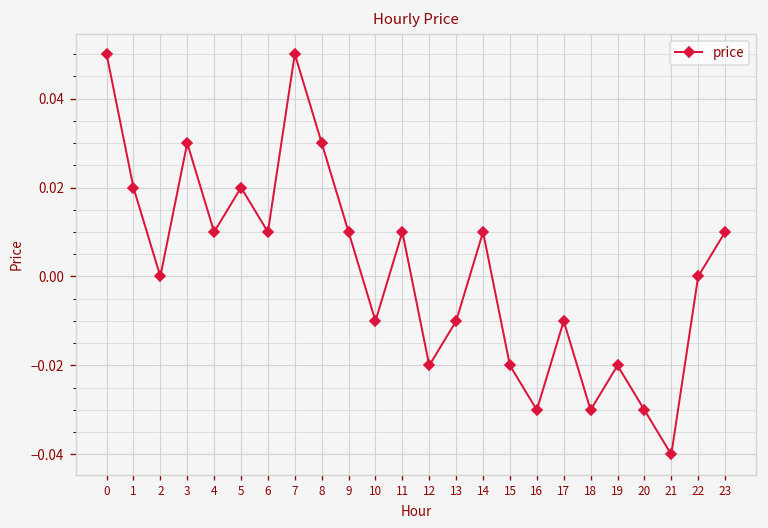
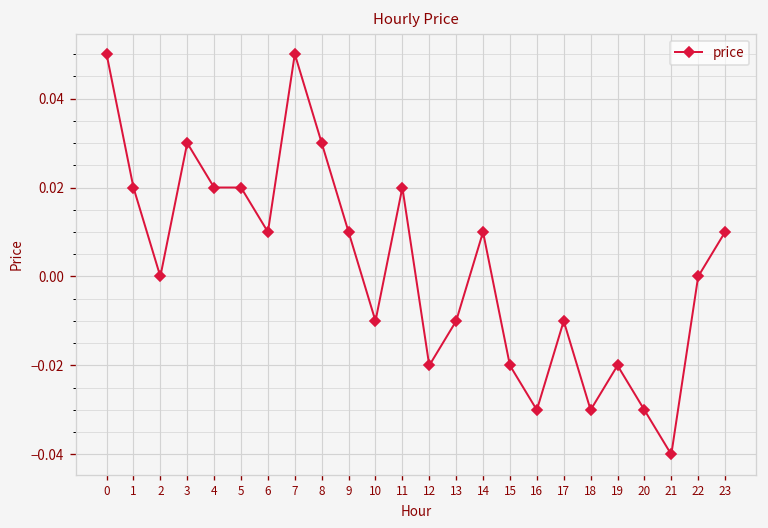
4: 0.01 -> 0.02
11: 0.01 -> 0.02
